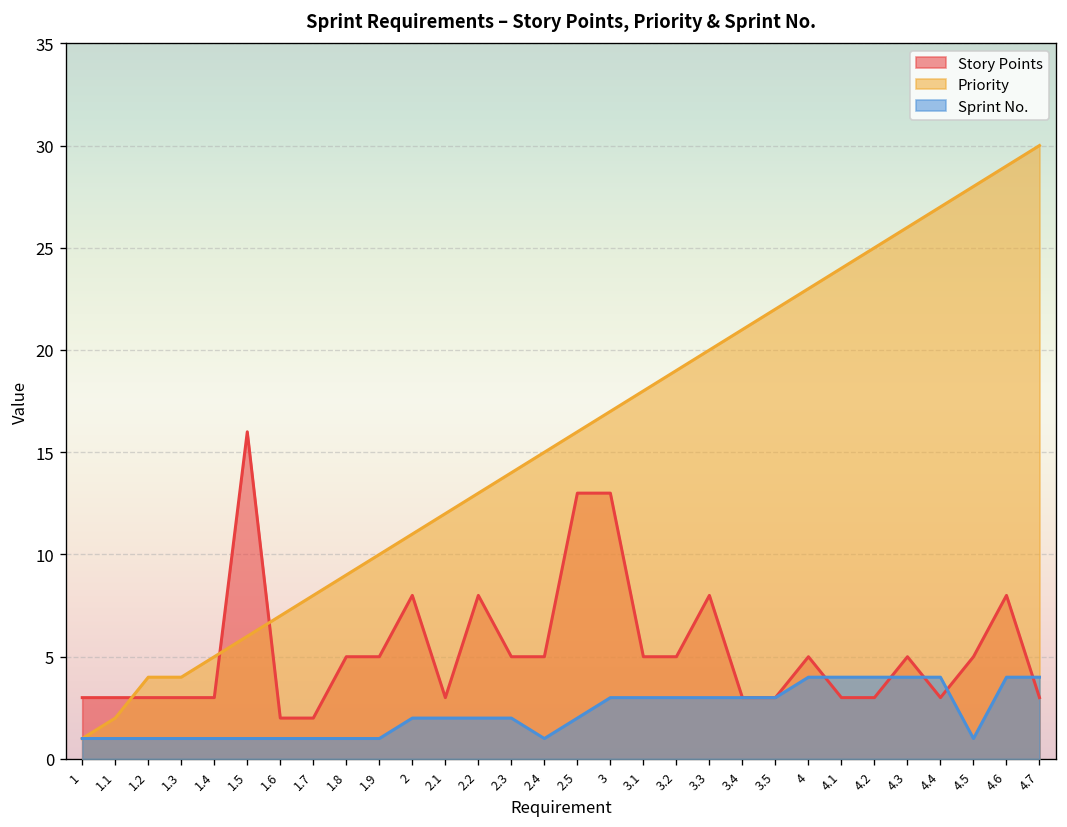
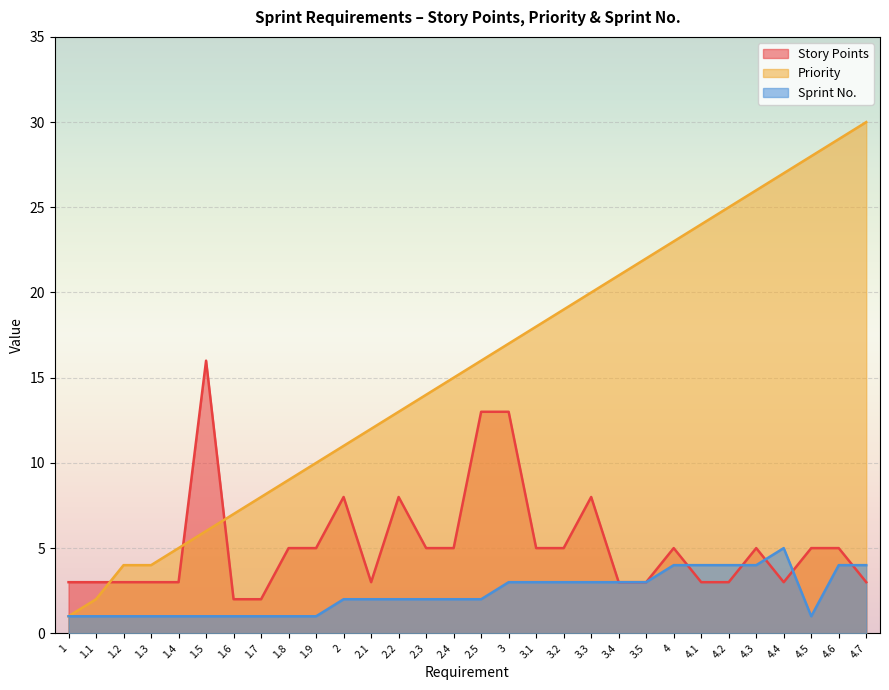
Sprint No., 2.4: 1 -> 2
Sprint No., 4.4: 4 -> 5
Story Points, 4.6: 8 -> 5
